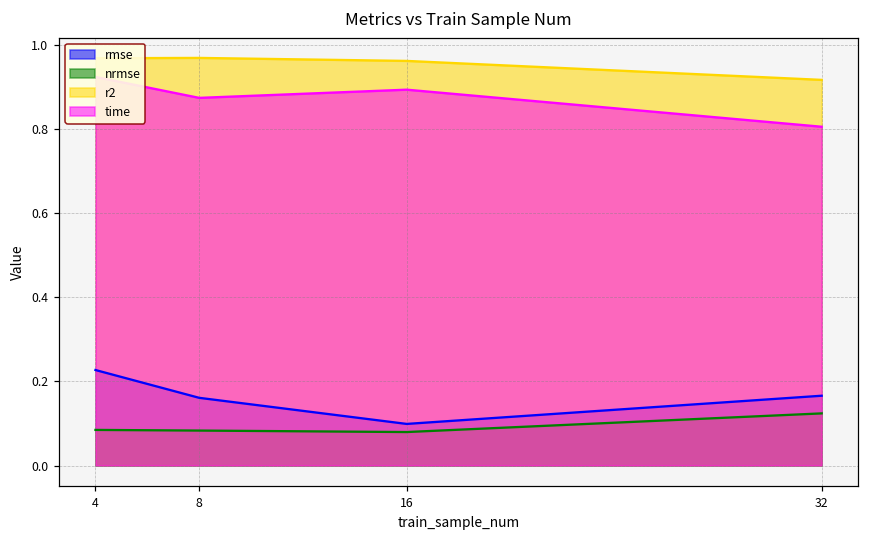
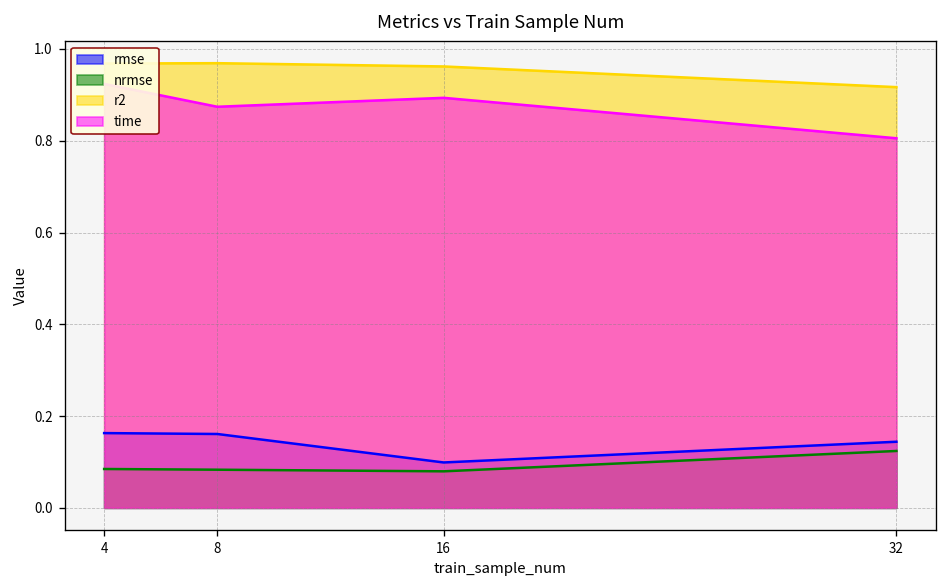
rmse, 4: 0.23 -> 0.16
rmse, 32: 0.17 -> 0.14
